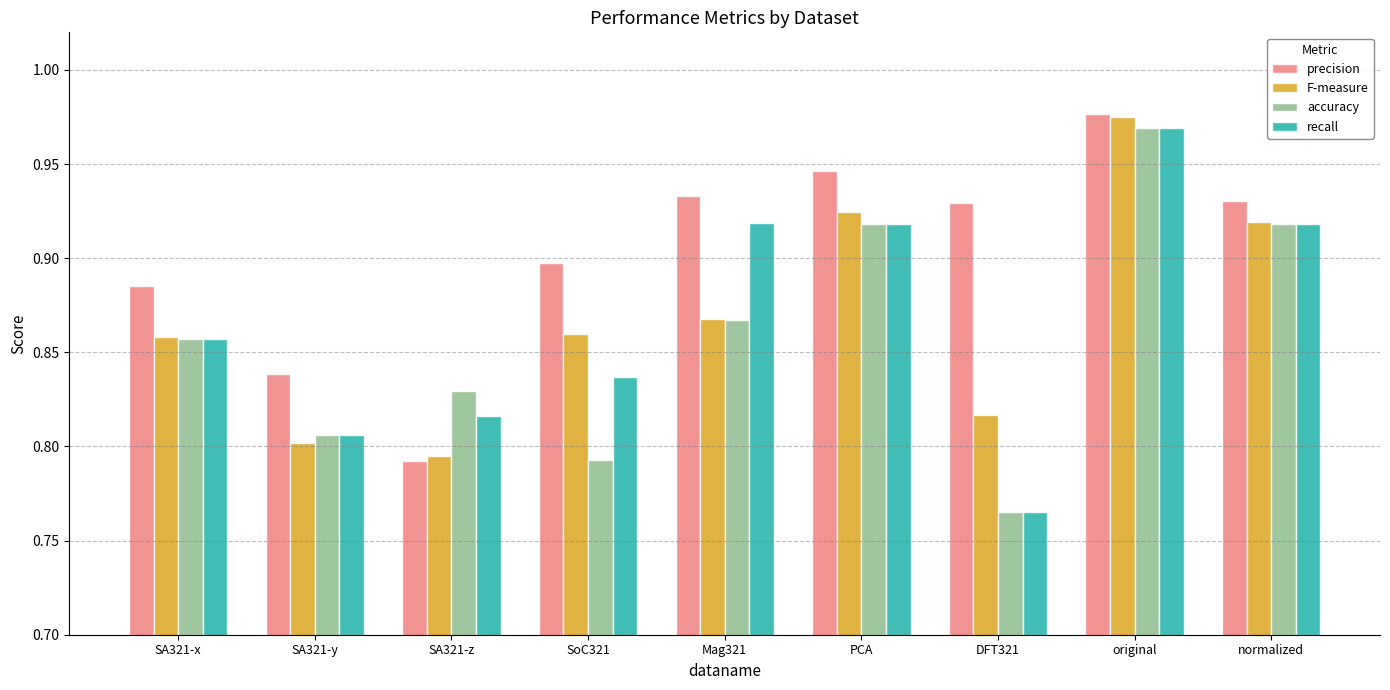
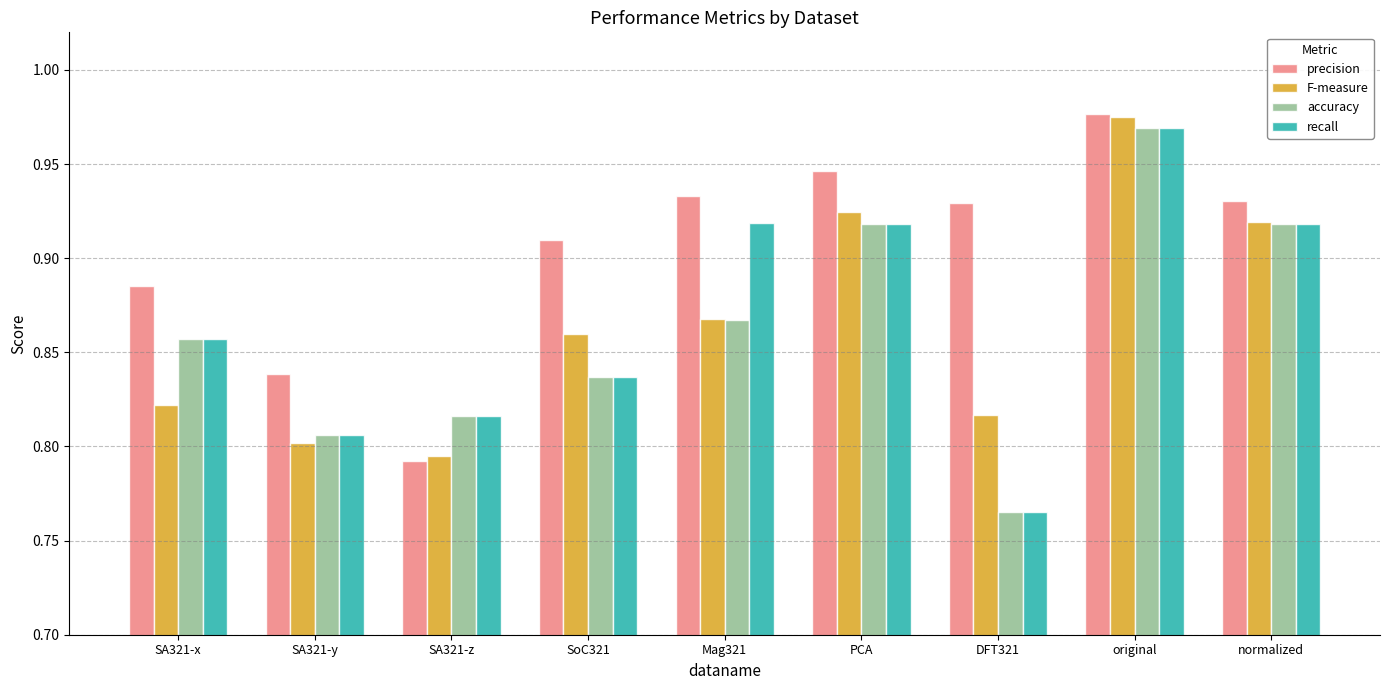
F-measure, SA321-x: 0.858 -> 0.822
accuracy, SA321-z: 0.830 -> 0.816
precision, SoC321: 0.898 -> 0.910
accuracy, SoC321: 0.793 -> 0.837
